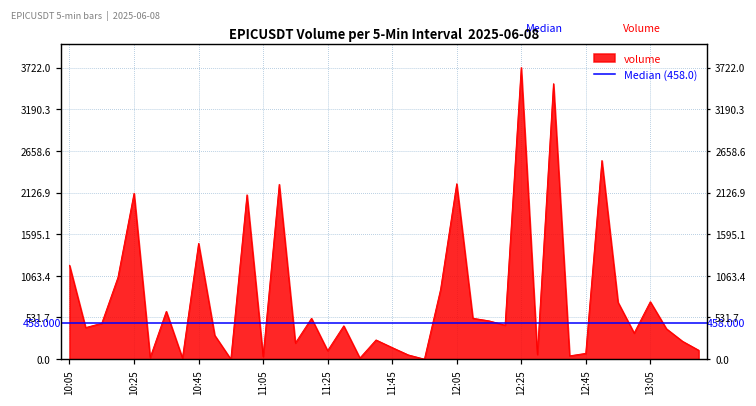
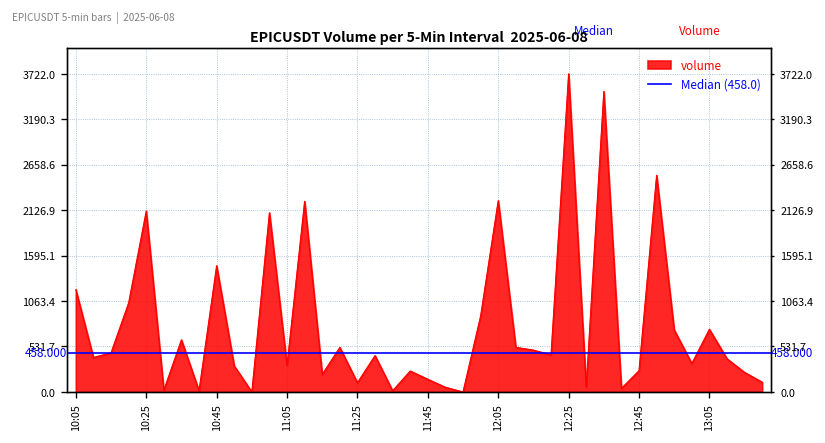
11:05: 0 -> 300
12:45: 100 -> 200
